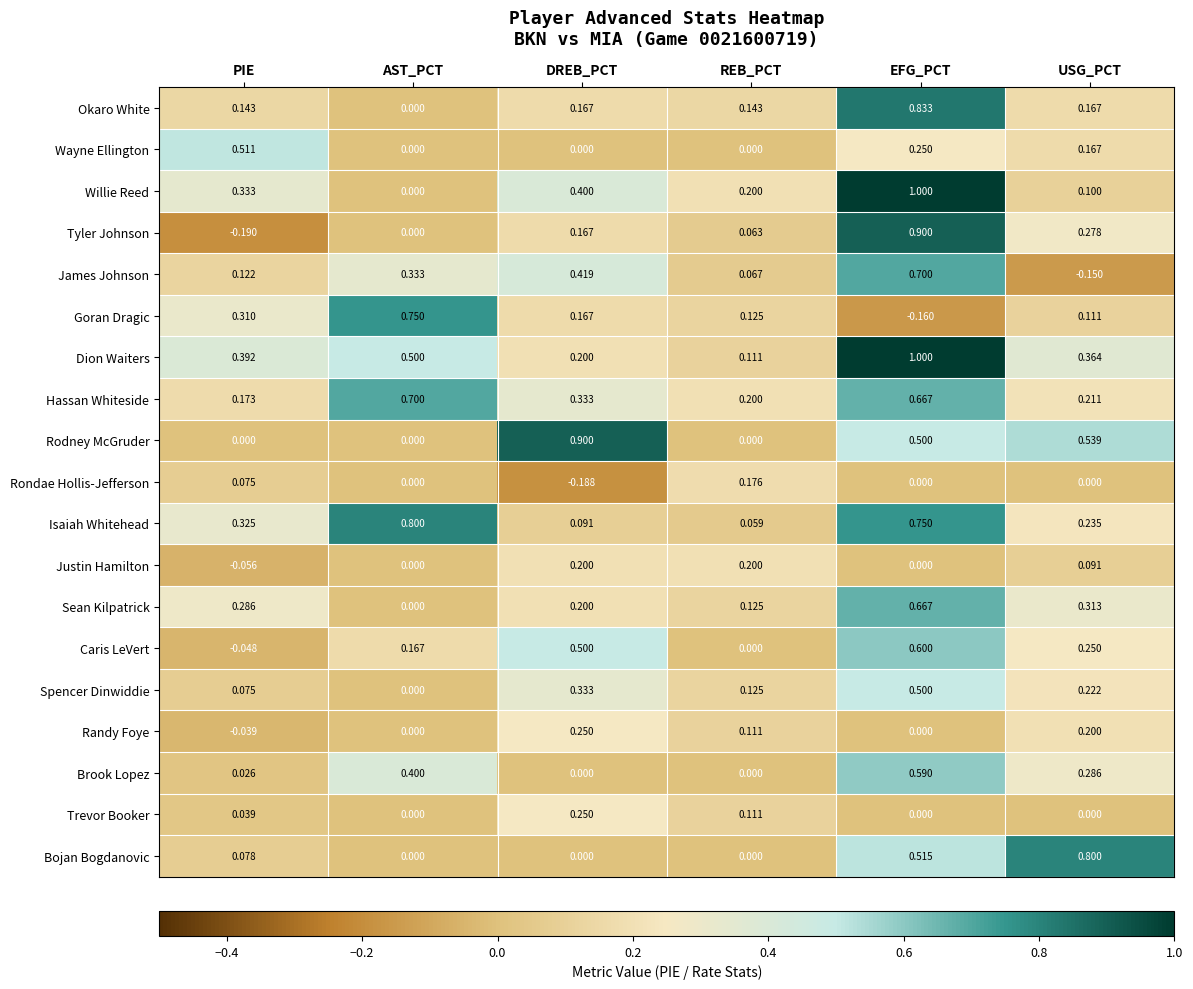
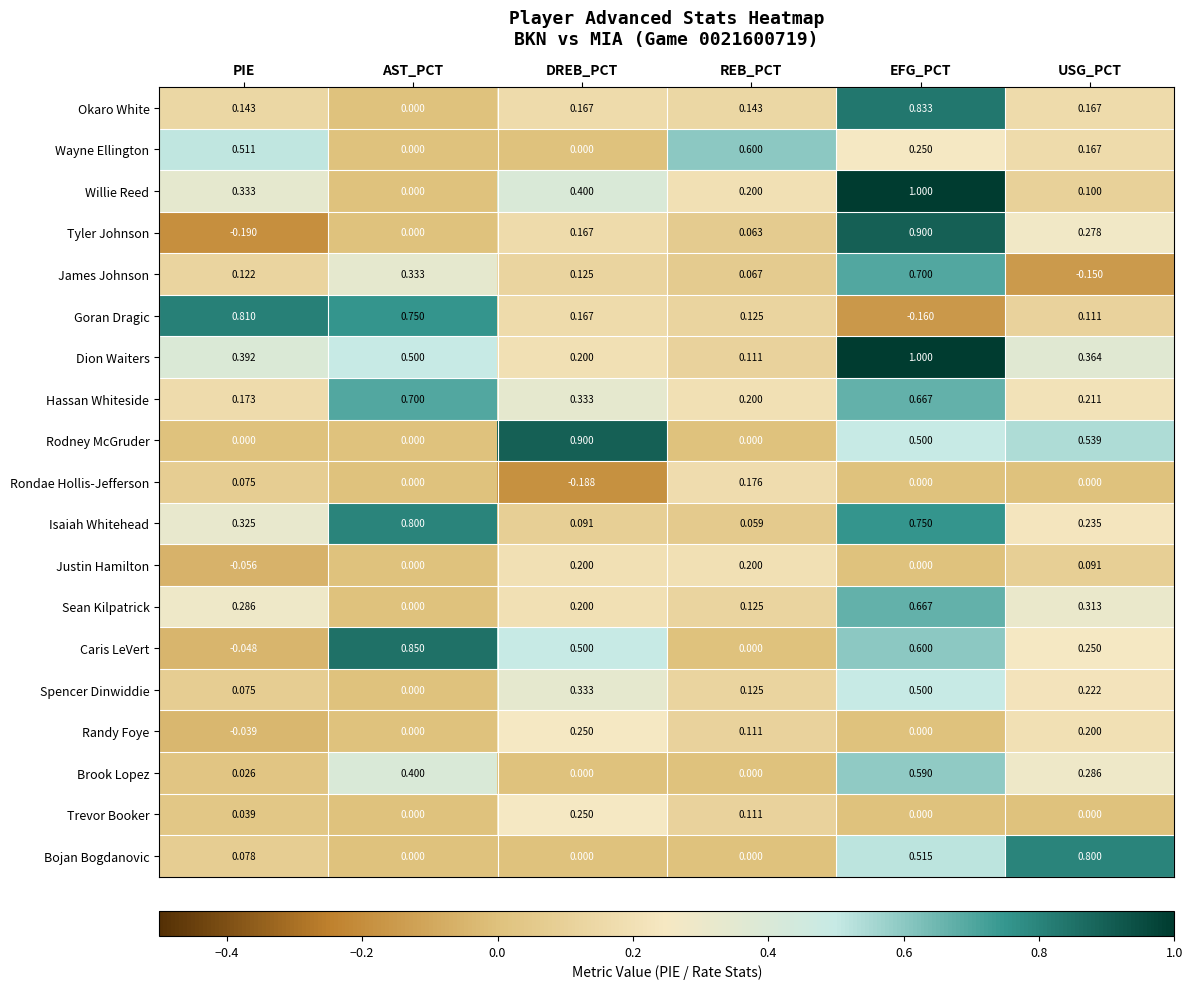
Wayne Ellington, REB_PCT: 0.000 -> 0.600
James Johnson, DREB_PCT: 0.419 -> 0.125
Goran Dragic, PIE: 0.310 -> 0.810
Caris LeVert, AST_PCT: 0.167 -> 0.850
